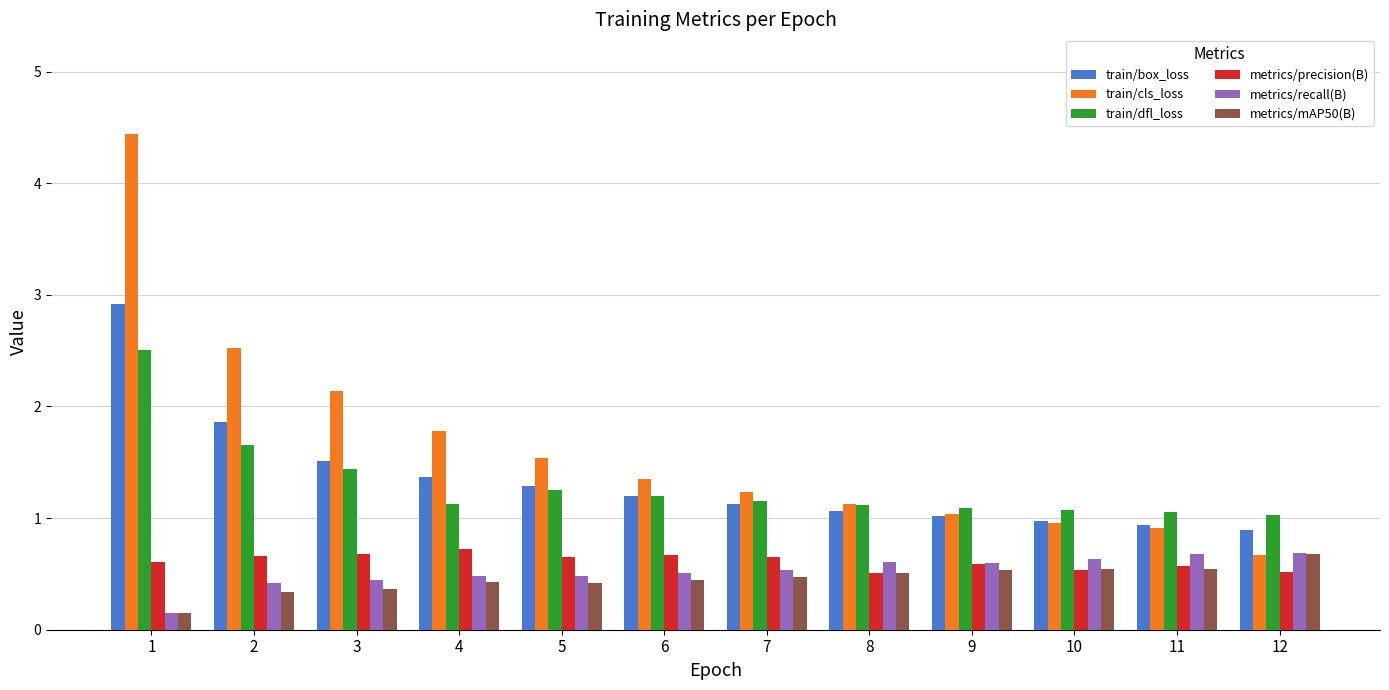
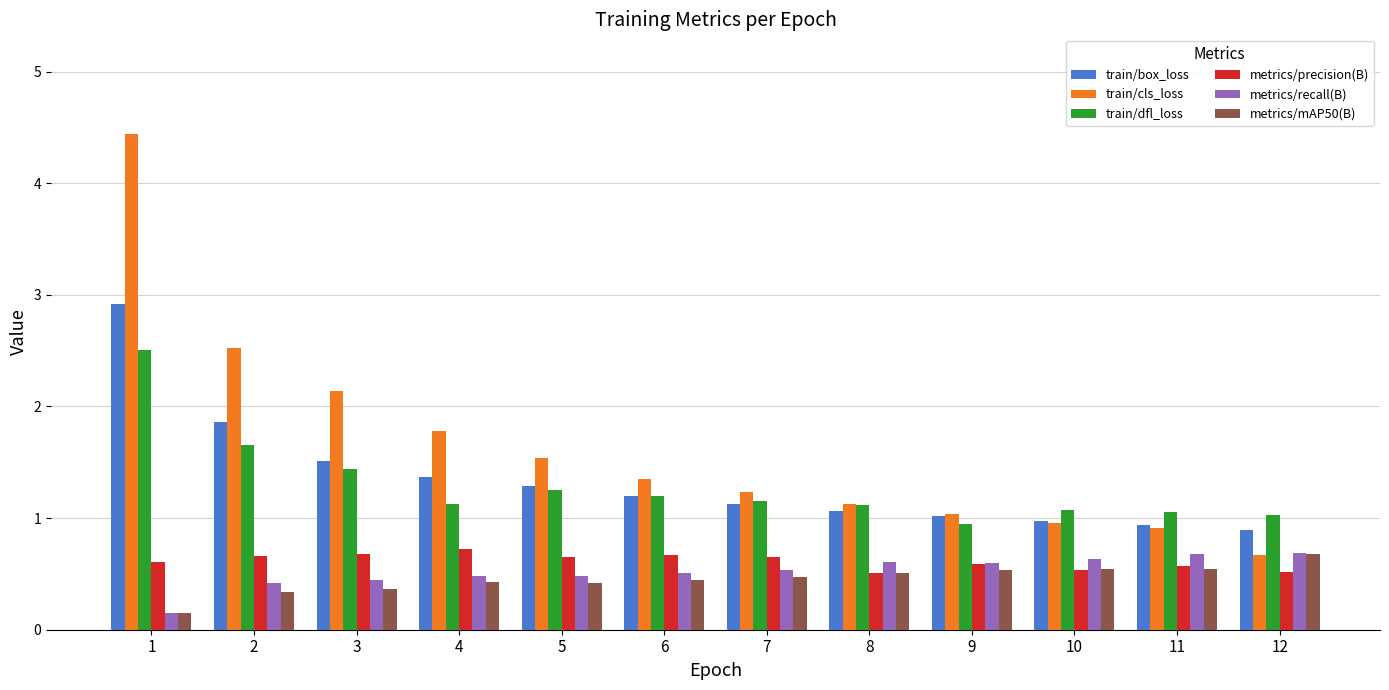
train/dfl_loss, 9: 1.09 -> 0.95
